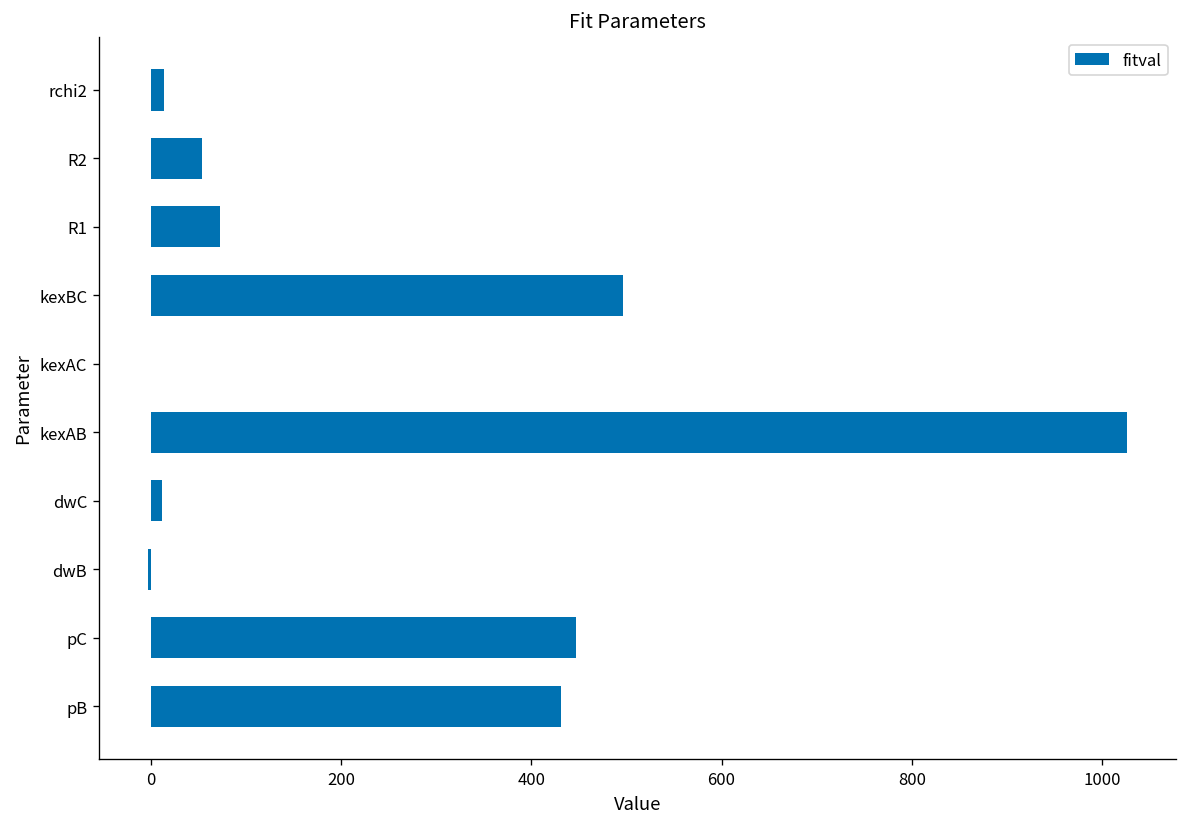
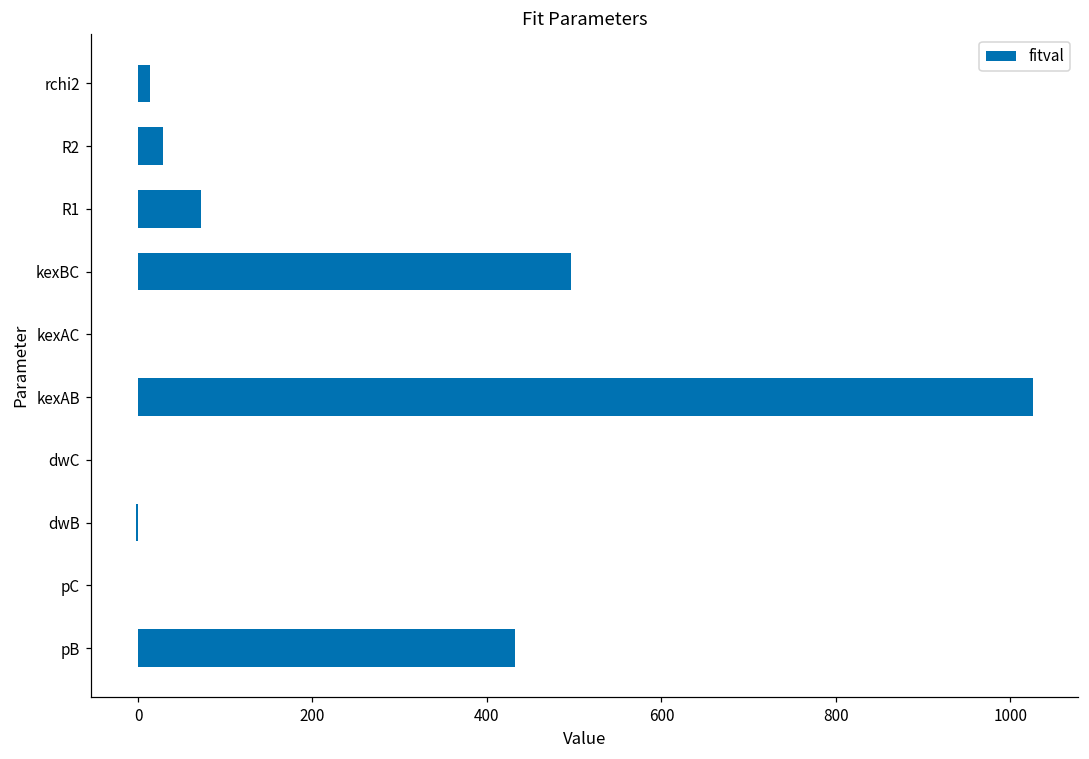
R2: 50 -> 30
dwC: 10 -> 0
pC: 450 -> 0
